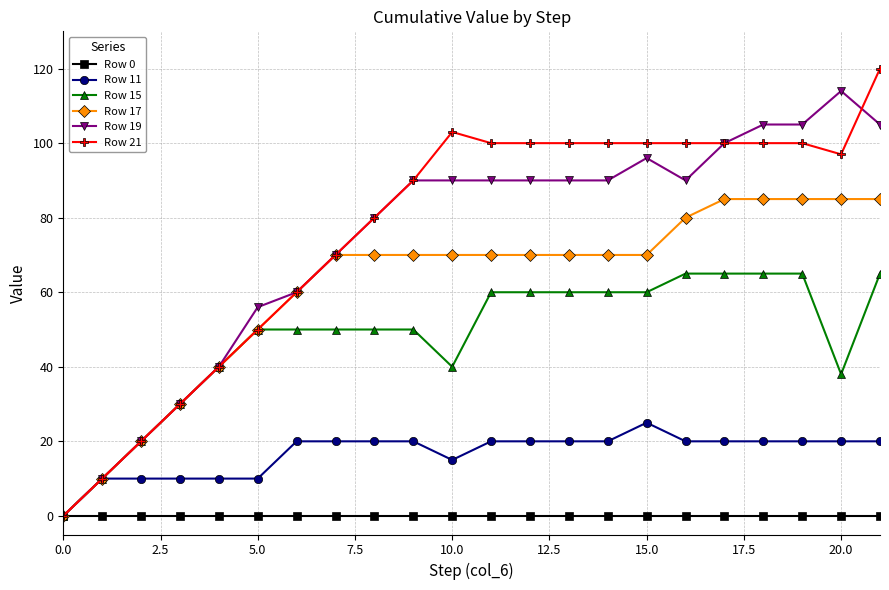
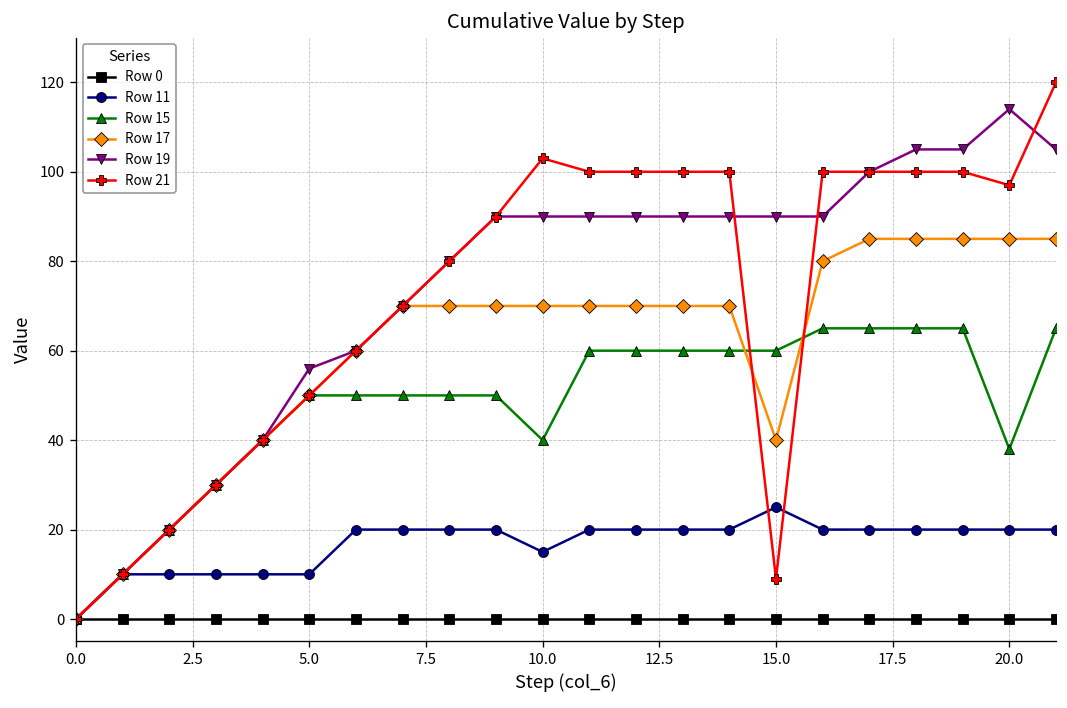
Row 17, 15.0: 70 -> 40
Row 19, 15.0: 96 -> 90
Row 21, 15.0: 100 -> 9
